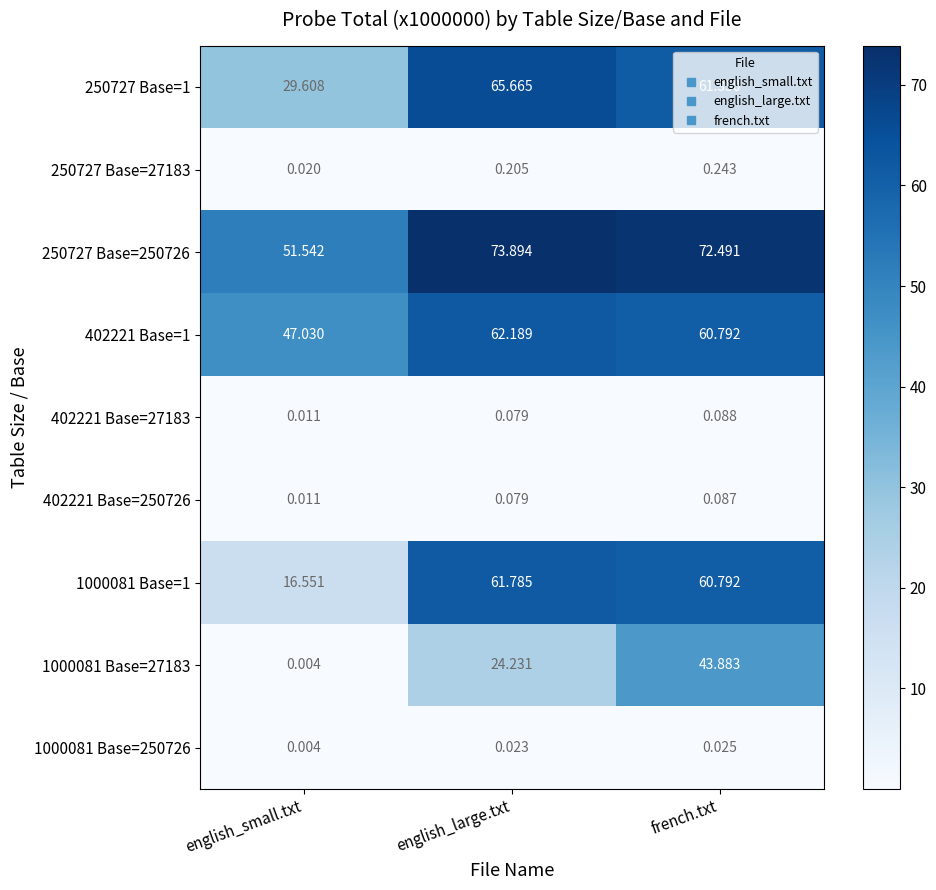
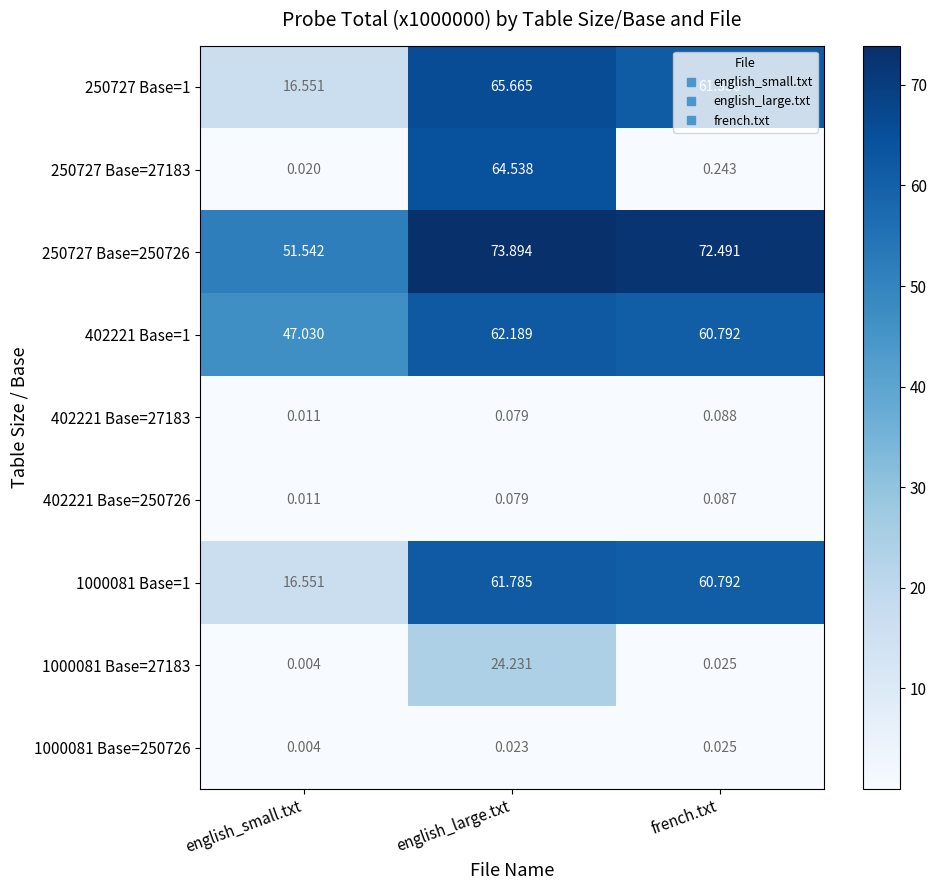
250727 Base=1, english_small.txt: 29.608 -> 16.551
250727 Base=27183, english_large.txt: 0.205 -> 64.538
1000081 Base=27183, french.txt: 43.883 -> 0.025
